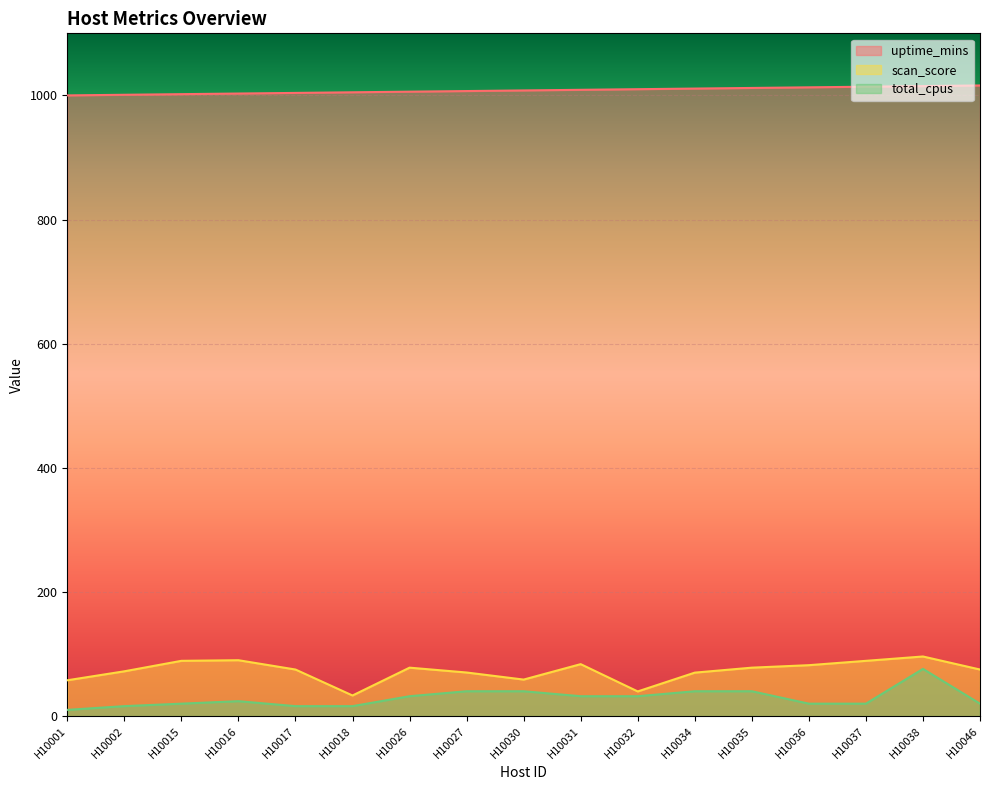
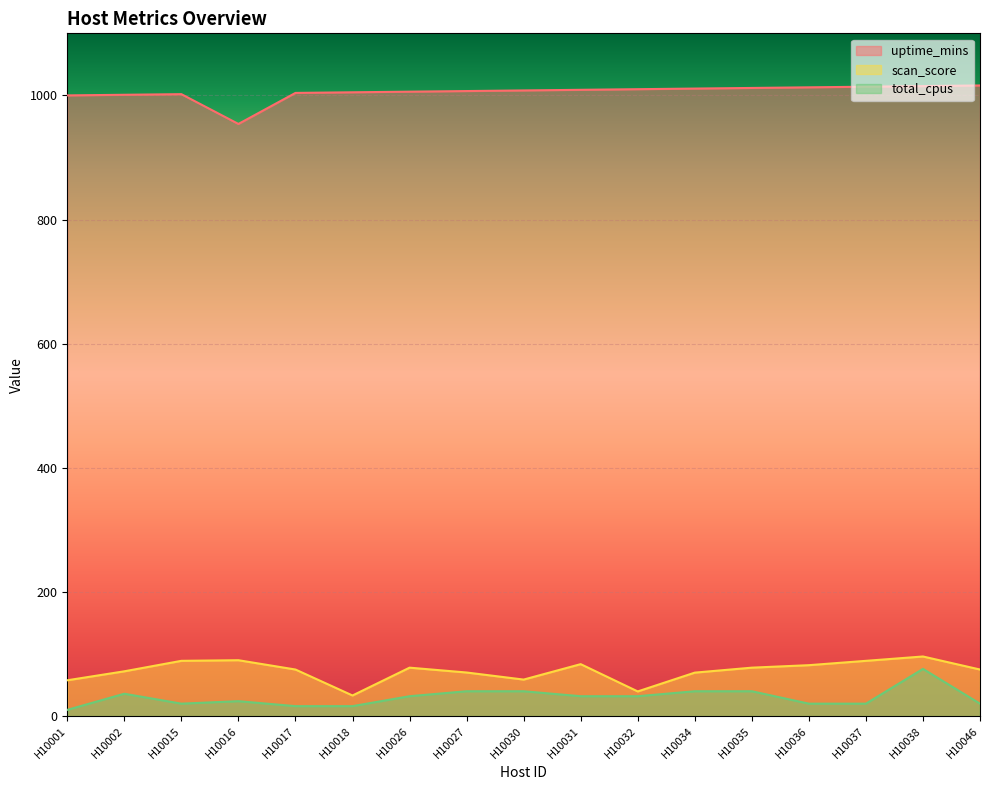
total_cpus, H10002: 20 -> 40
uptime_mins, H10016: 1000 -> 950
